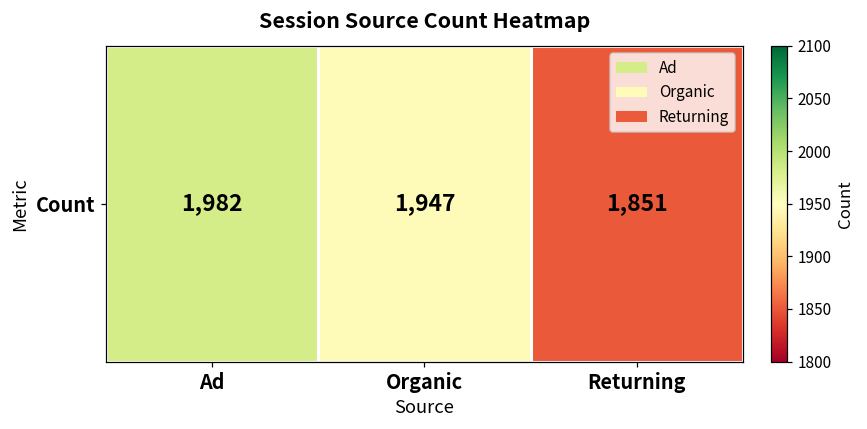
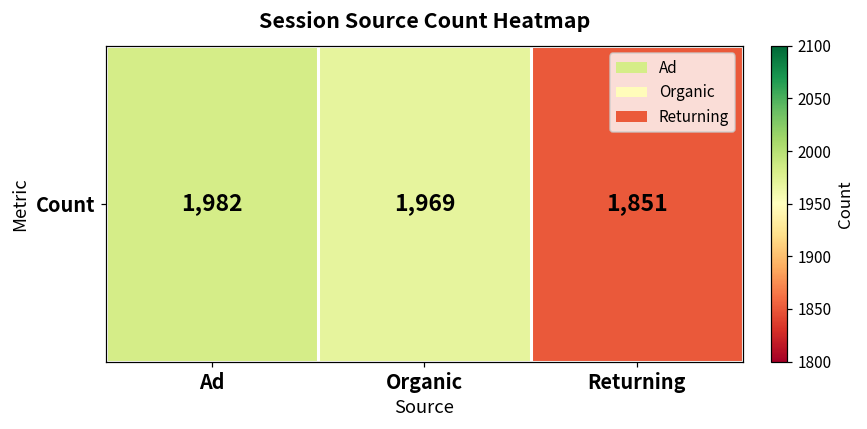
Count, Organic: 1,947 -> 1,969
